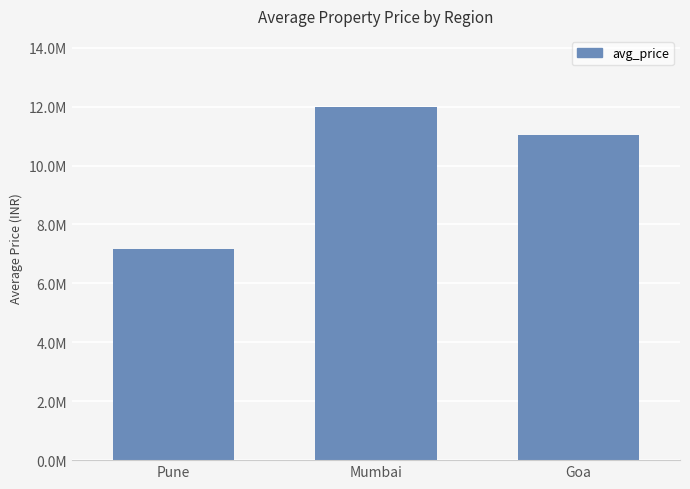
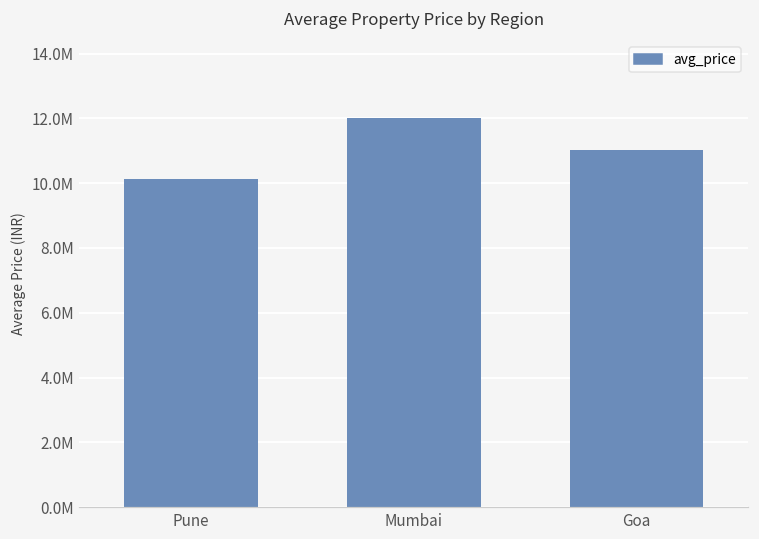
Pune: 7200000 -> 10100000
